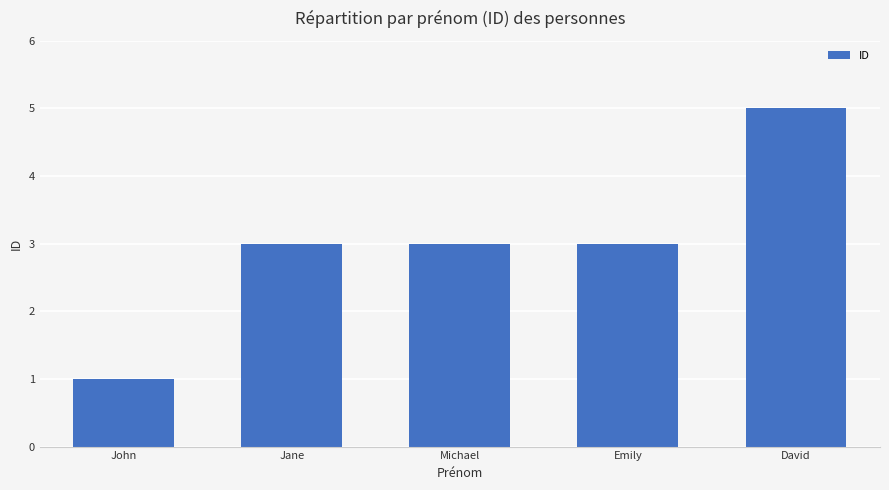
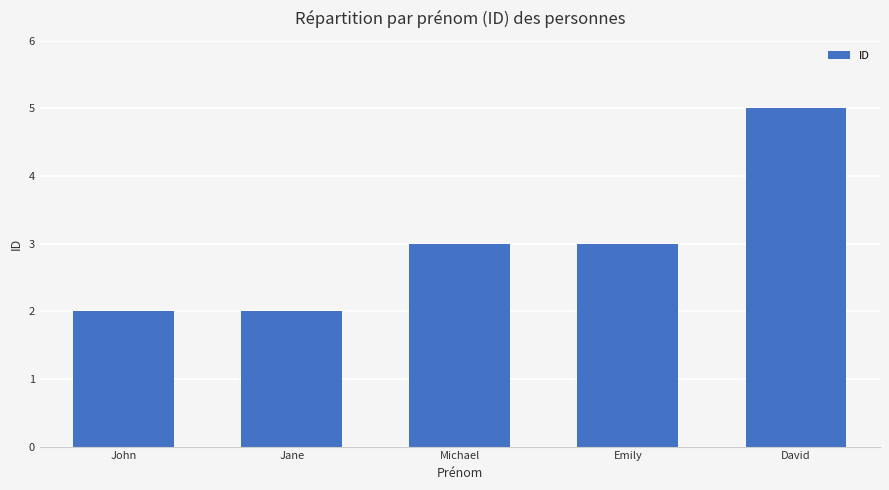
John: 1 -> 2
Jane: 3 -> 2
